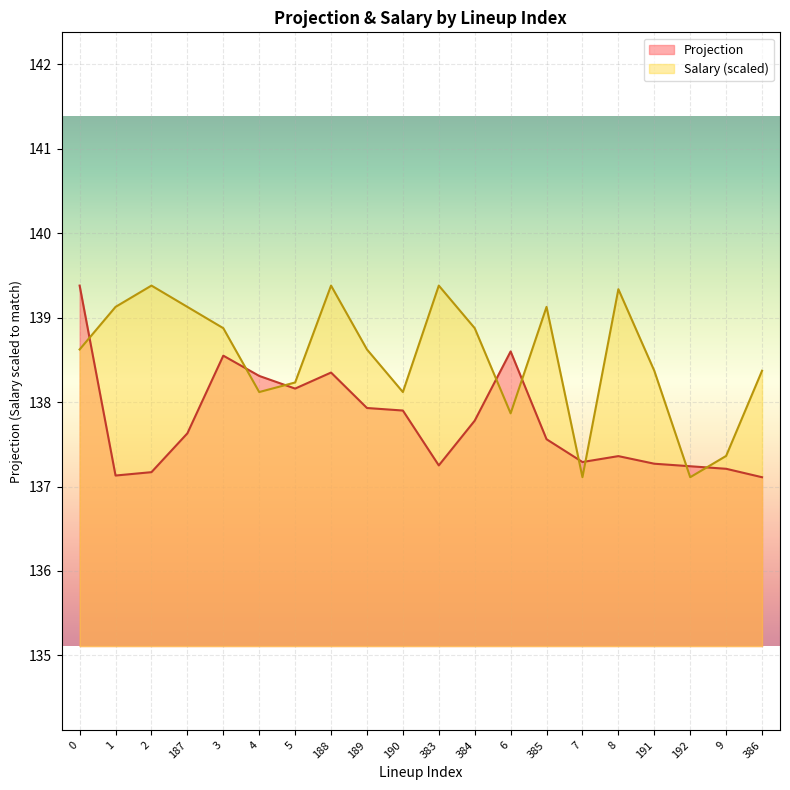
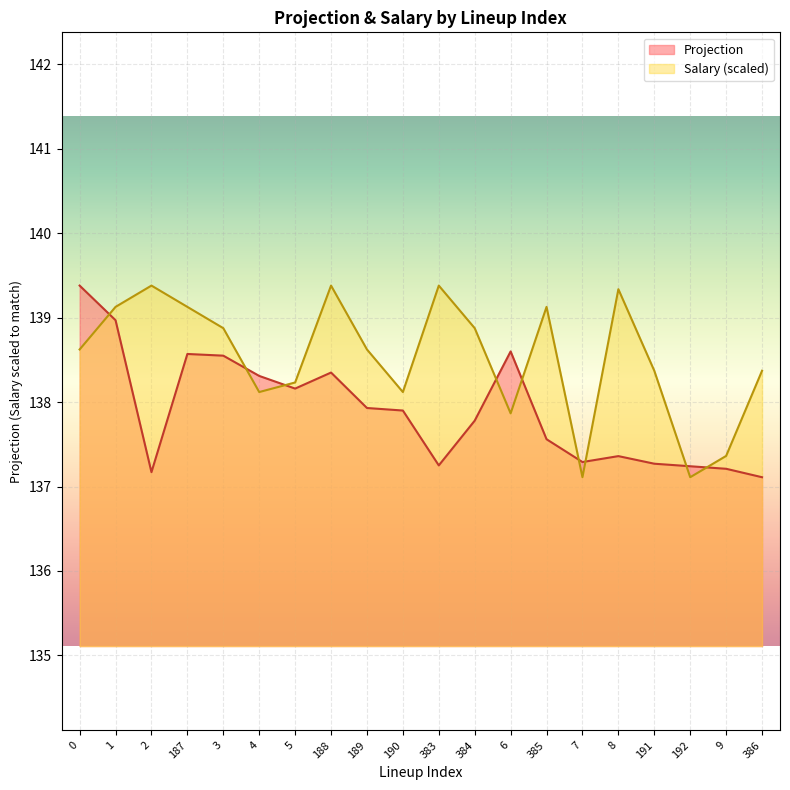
Projection, 1: 137.1 -> 139.0
Projection, 187: 137.6 -> 138.6
